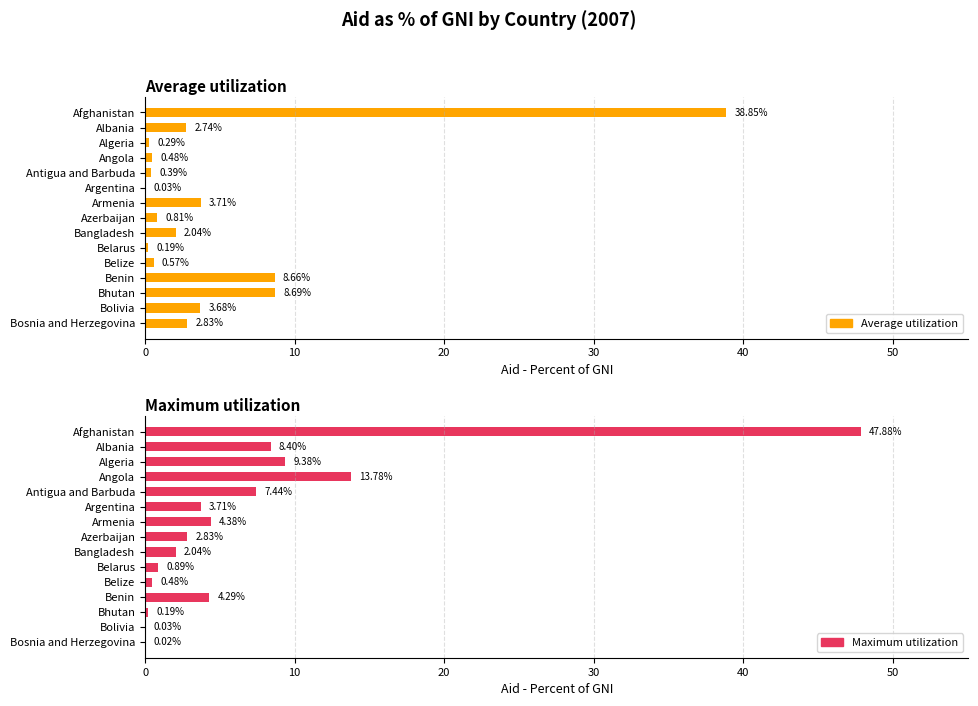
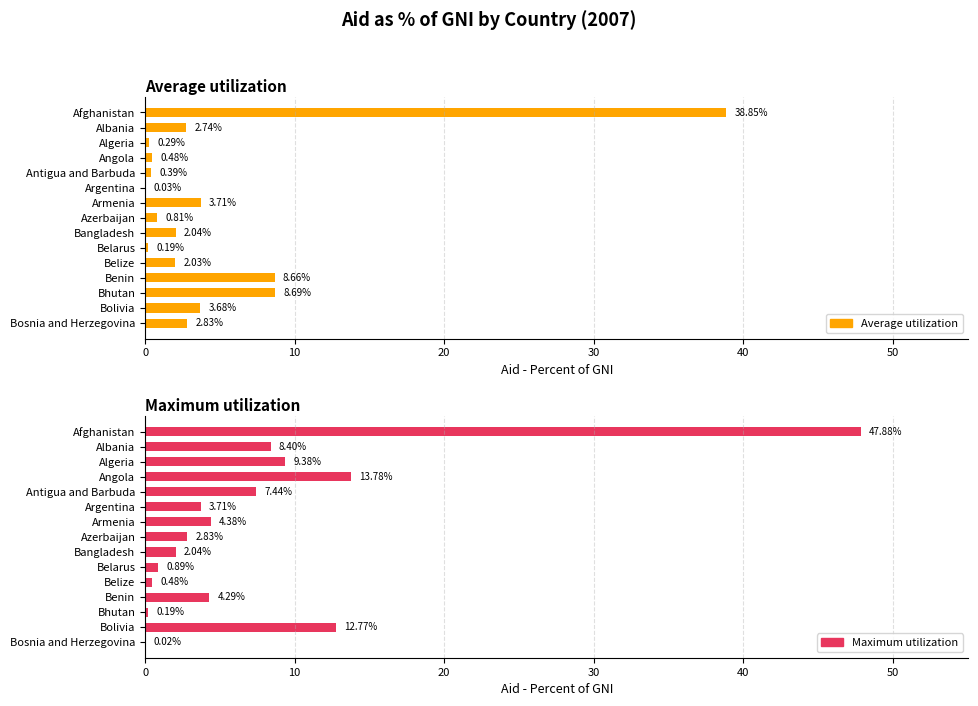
Average utilization, Belize: 0.57% -> 2.03%
Maximum utilization, Bolivia: 0.03% -> 12.77%
